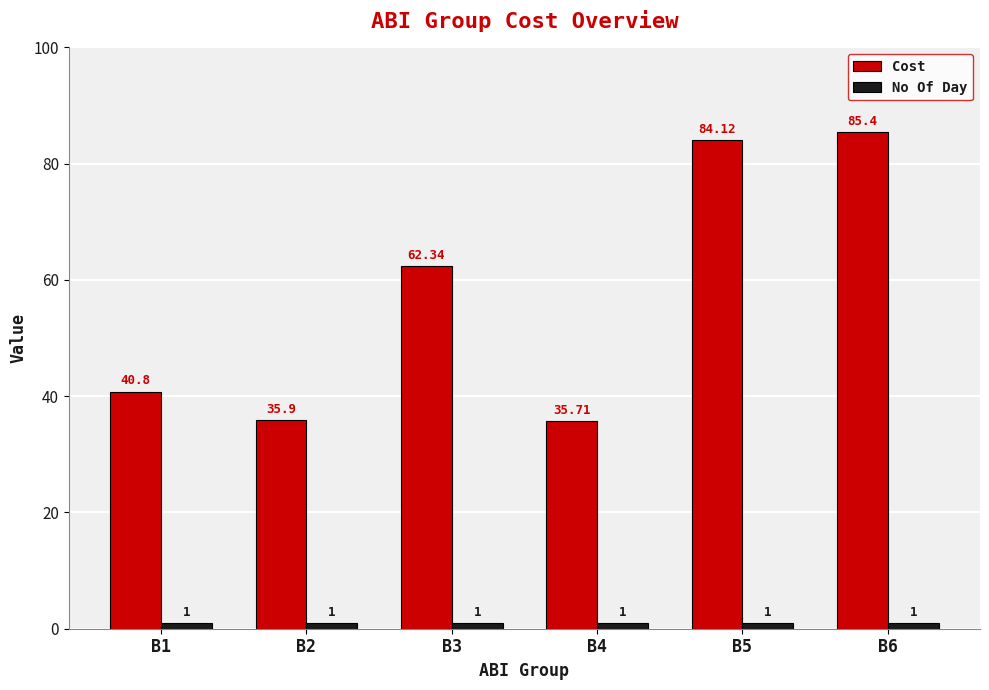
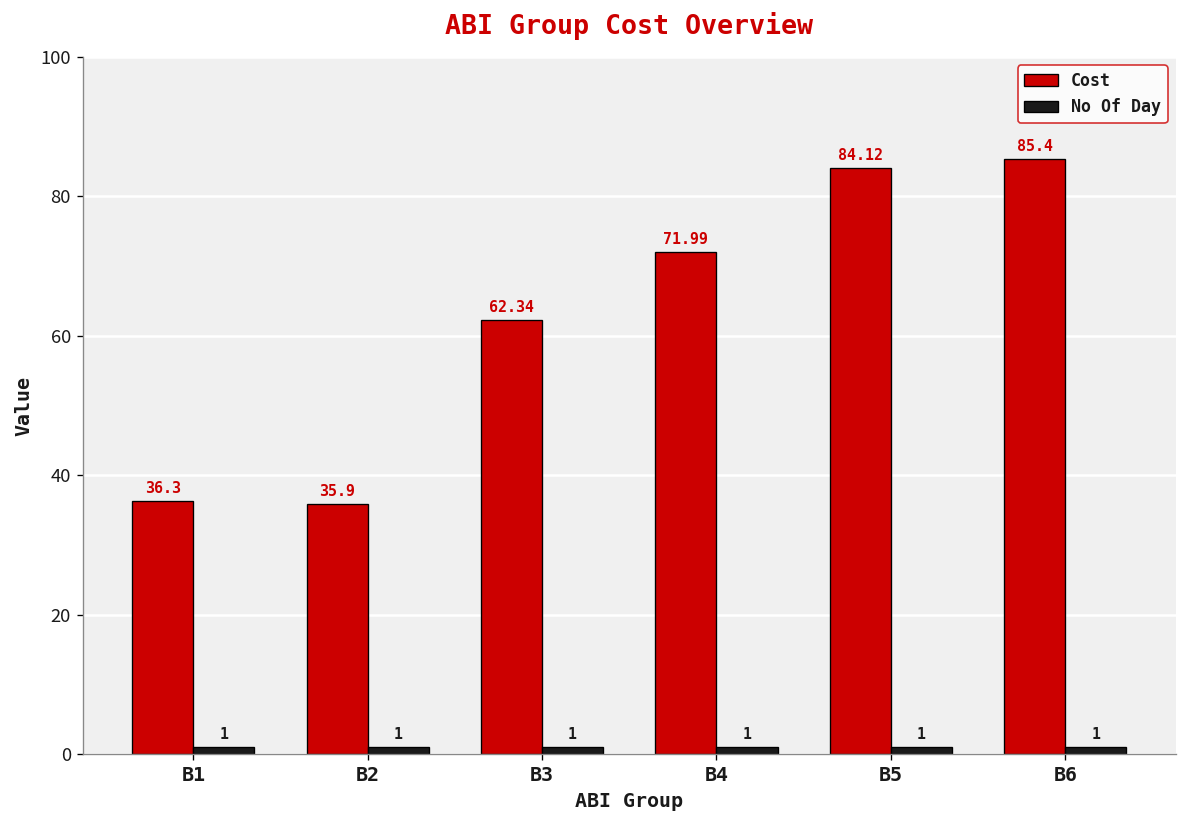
Cost, B1: 40.8 -> 36.3
Cost, B4: 35.71 -> 71.99
